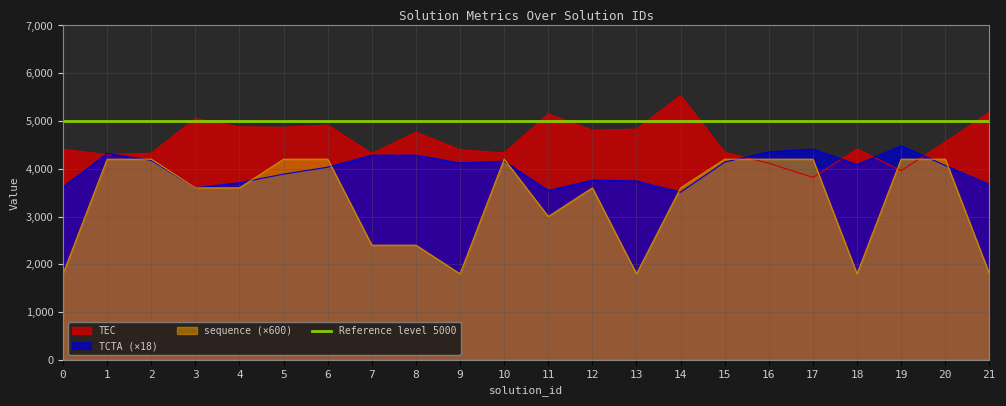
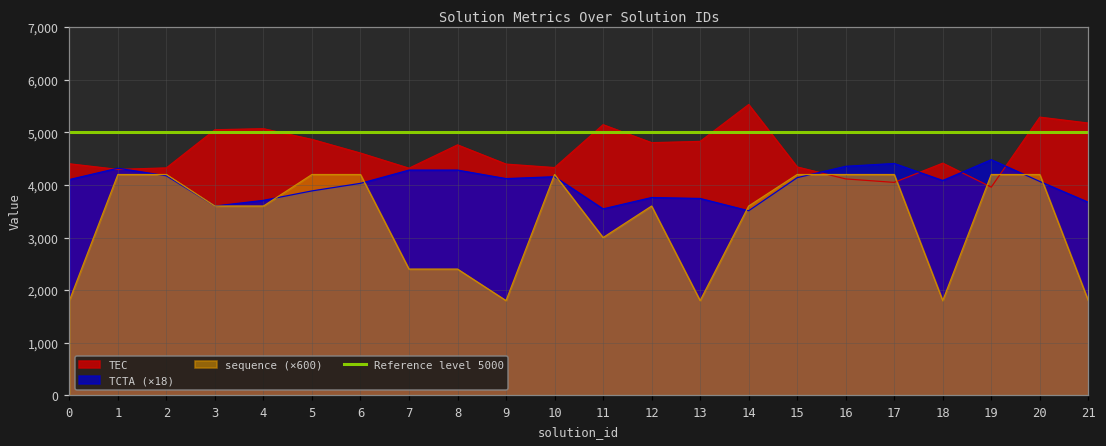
TCTA (×18), 0: 3,600 -> 4,100
TEC, 4: 4,900 -> 5,100
TEC, 6: 4,900 -> 4,600
TEC, 17: 3,800 -> 4,100
TEC, 20: 4,600 -> 5,300
